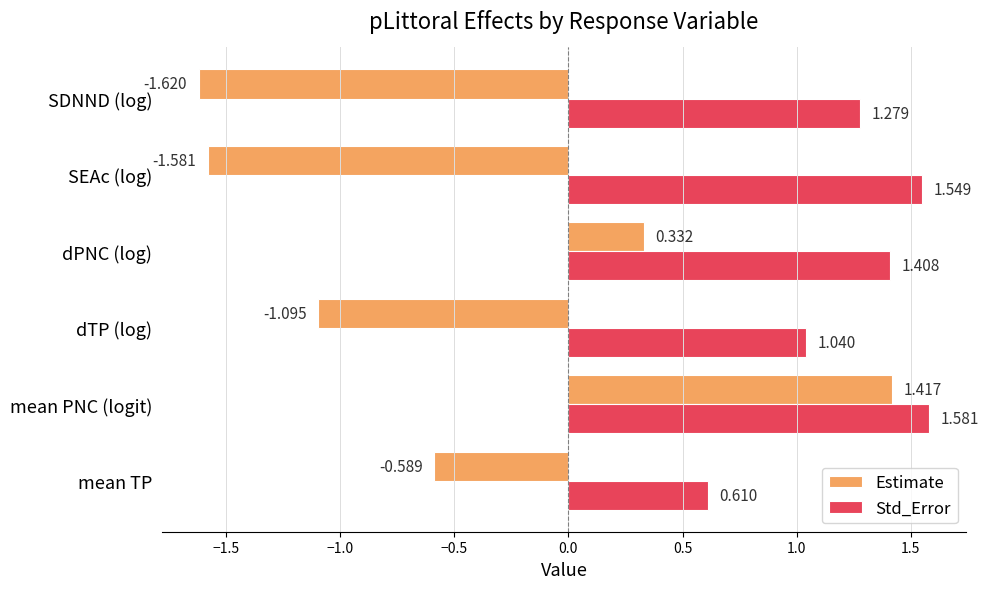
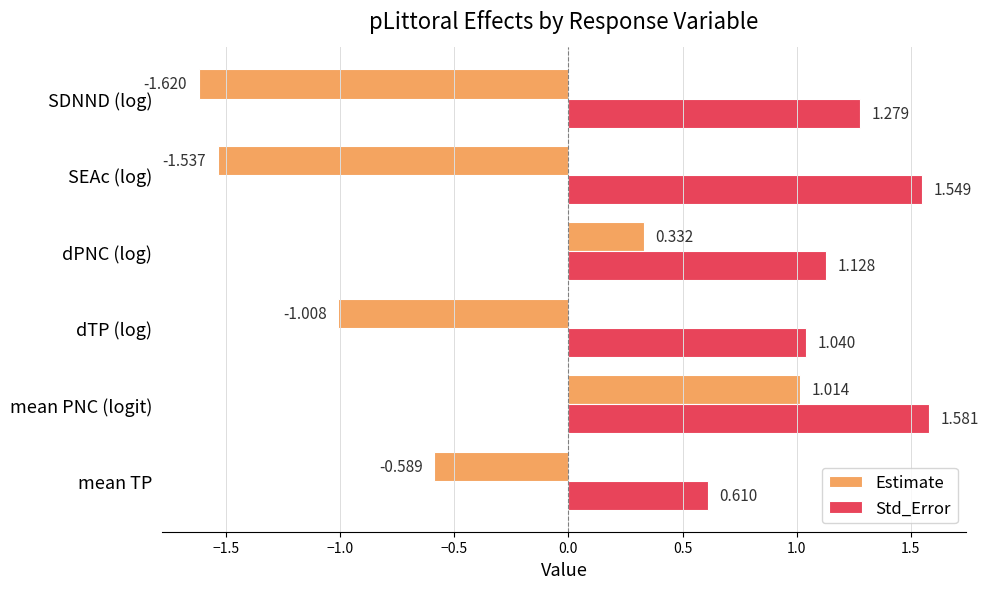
Estimate, SEAc (log): -1.581 -> -1.537
Std_Error, dPNC (log): 1.408 -> 1.128
Estimate, dTP (log): -1.095 -> -1.008
Estimate, mean PNC (logit): 1.417 -> 1.014
